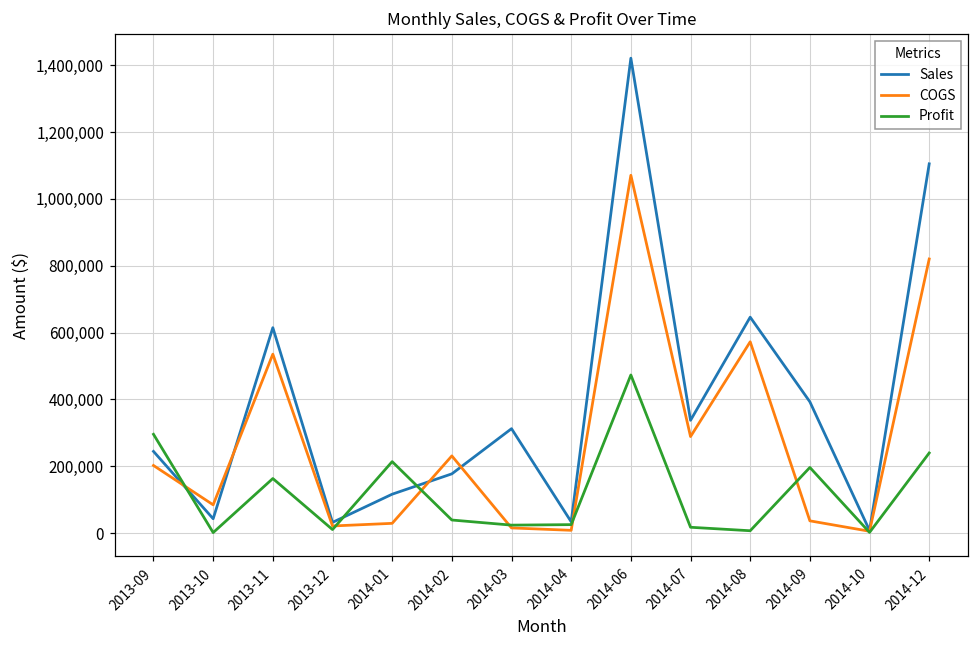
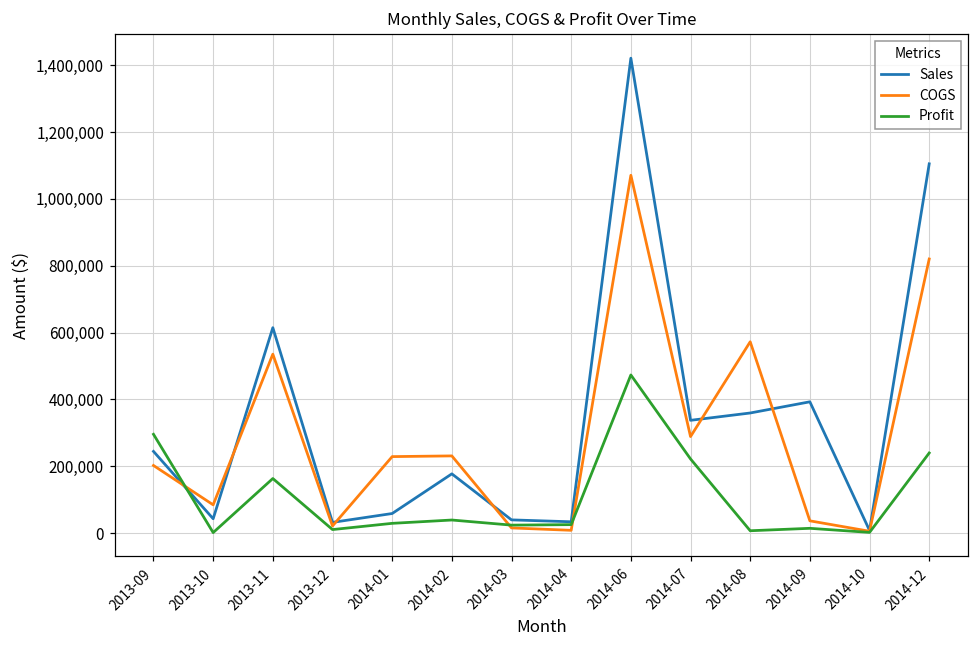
Sales, 2014-01: 120,000 -> 60,000
COGS, 2014-01: 30,000 -> 230,000
Profit, 2014-01: 210,000 -> 30,000
Sales, 2014-03: 310,000 -> 40,000
Profit, 2014-07: 20,000 -> 220,000
Sales, 2014-08: 650,000 -> 360,000
Profit, 2014-09: 200,000 -> 10,000
